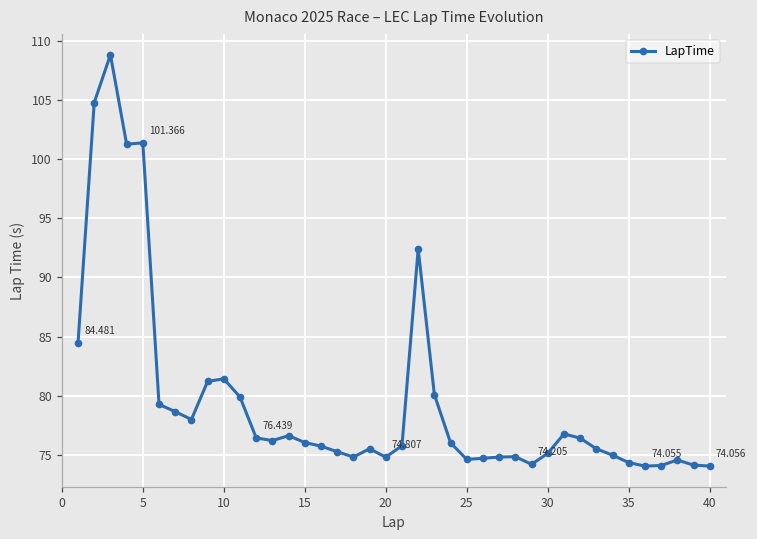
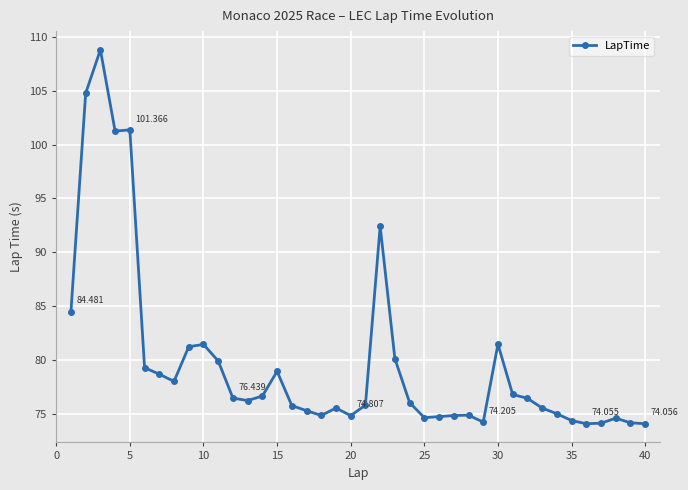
15: 76.0 -> 78.9
30: 75.1 -> 81.4
